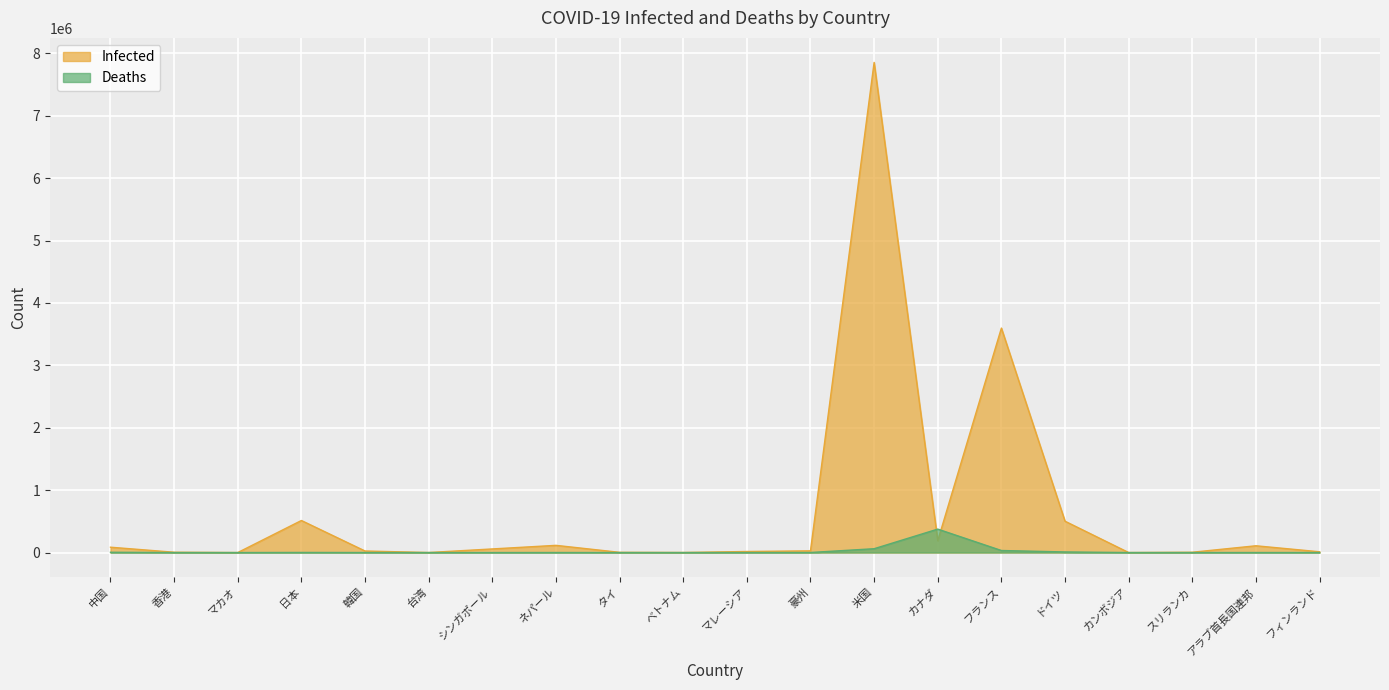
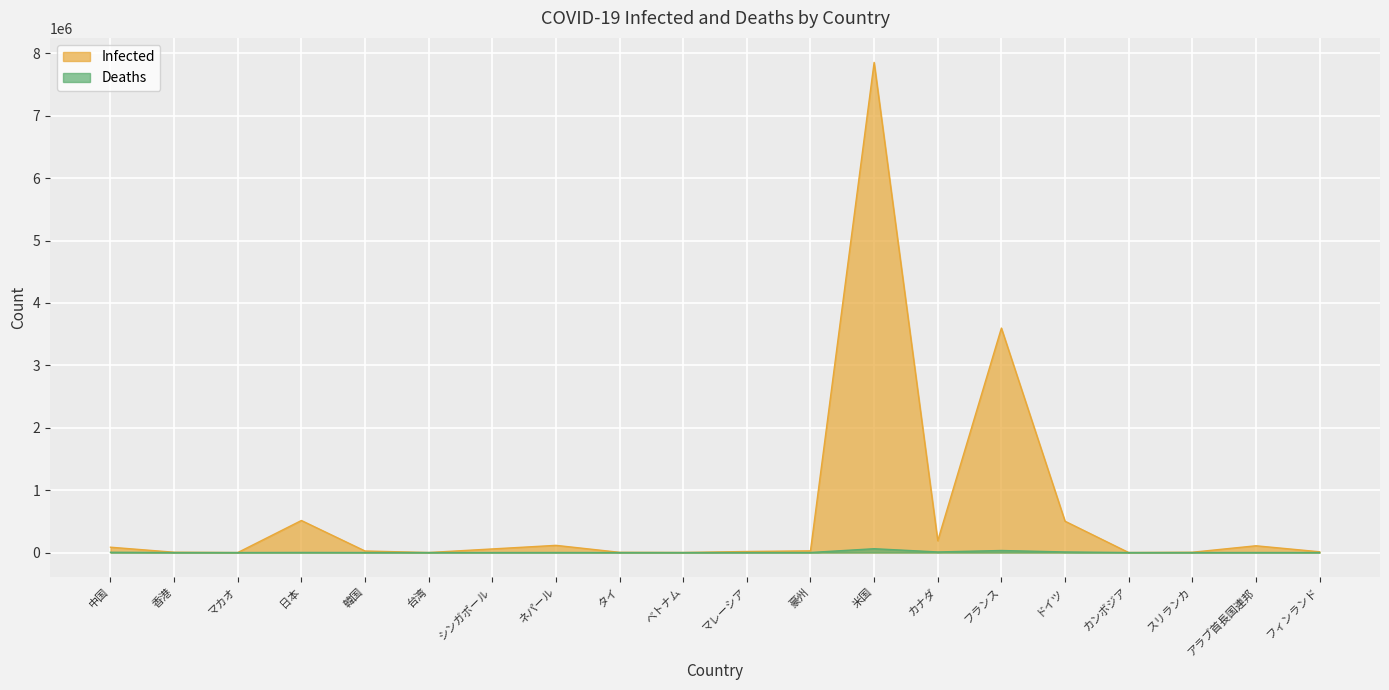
Deaths, カナダ: 400000 -> 0
